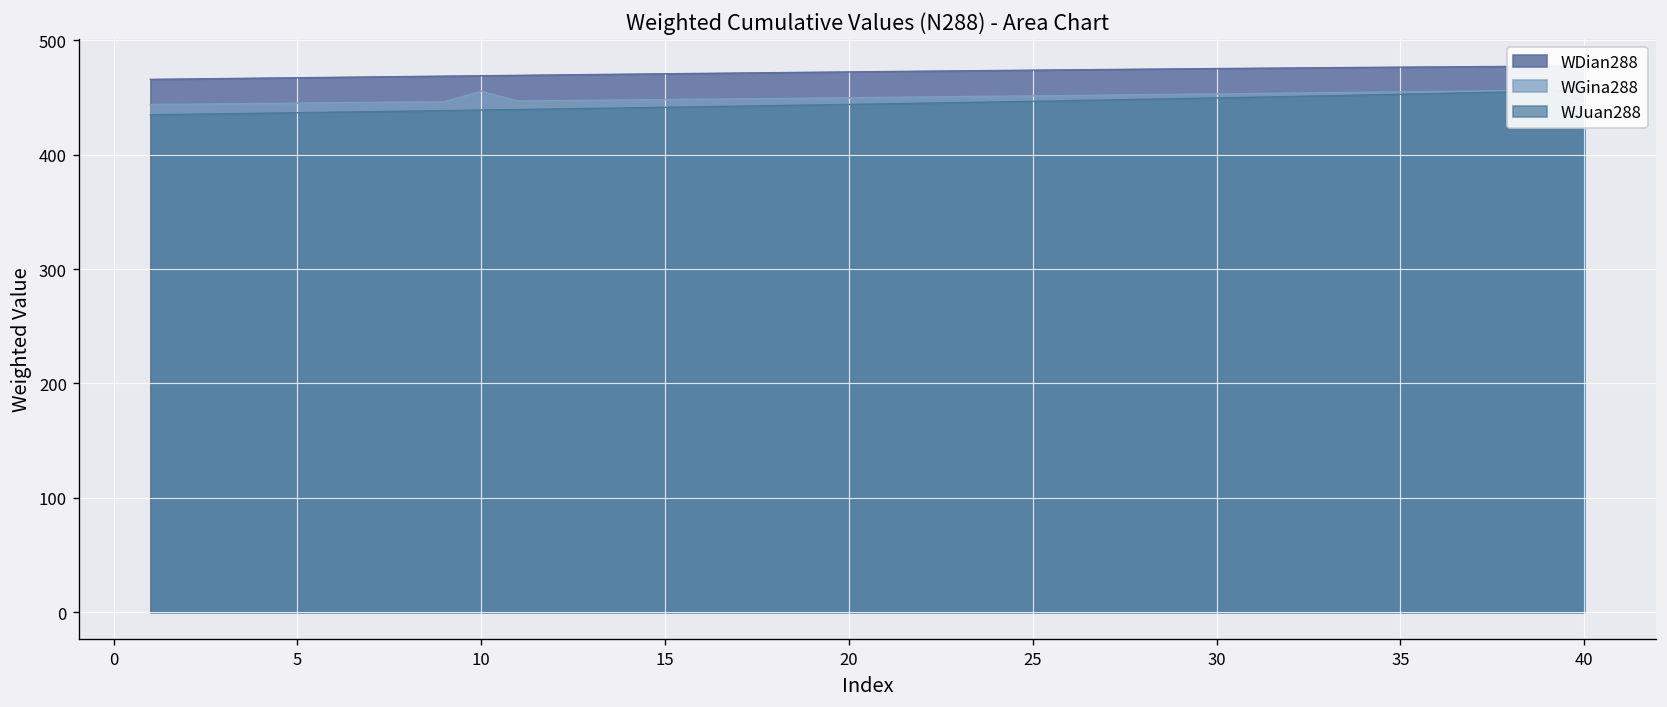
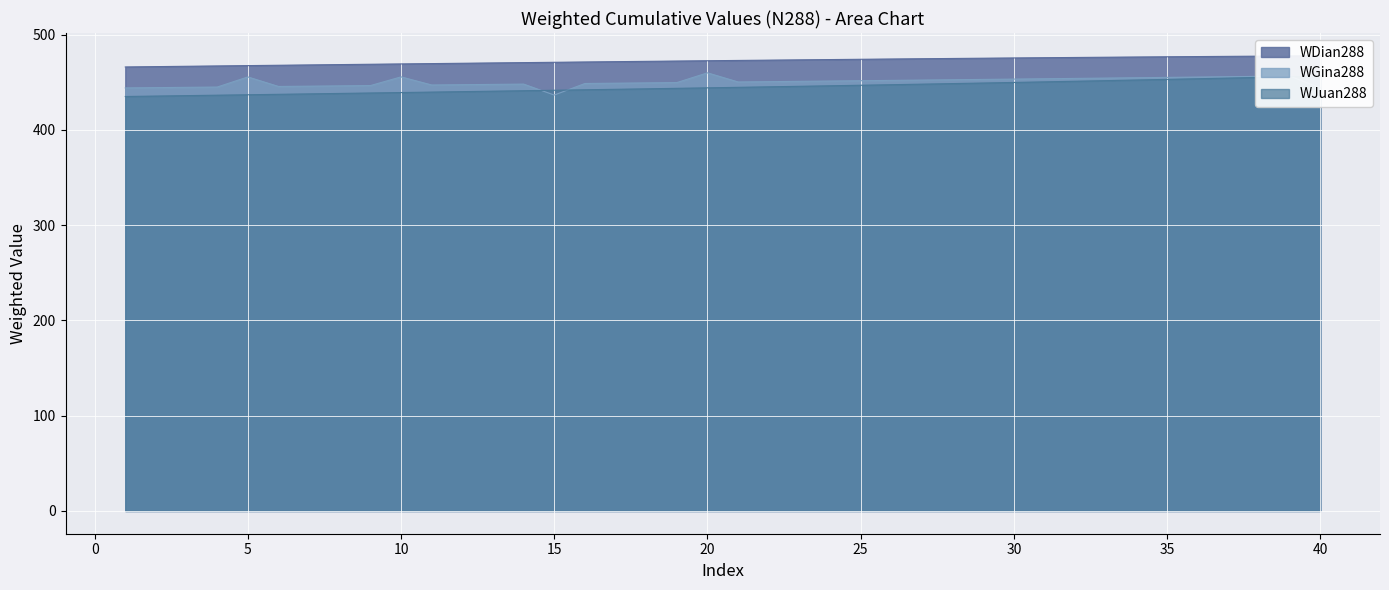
WGina288, 5: 450 -> 460
WGina288, 15: 450 -> 440
WGina288, 20: 450 -> 460
